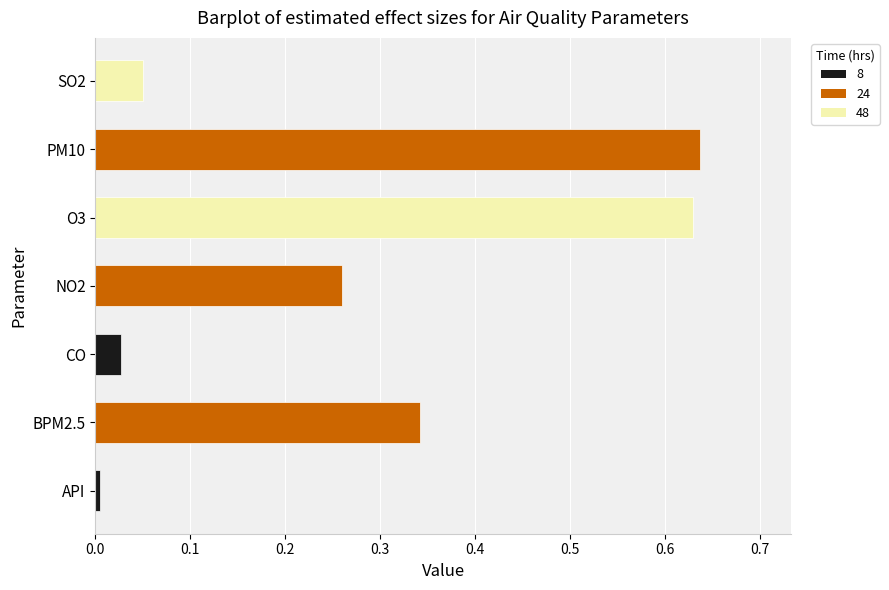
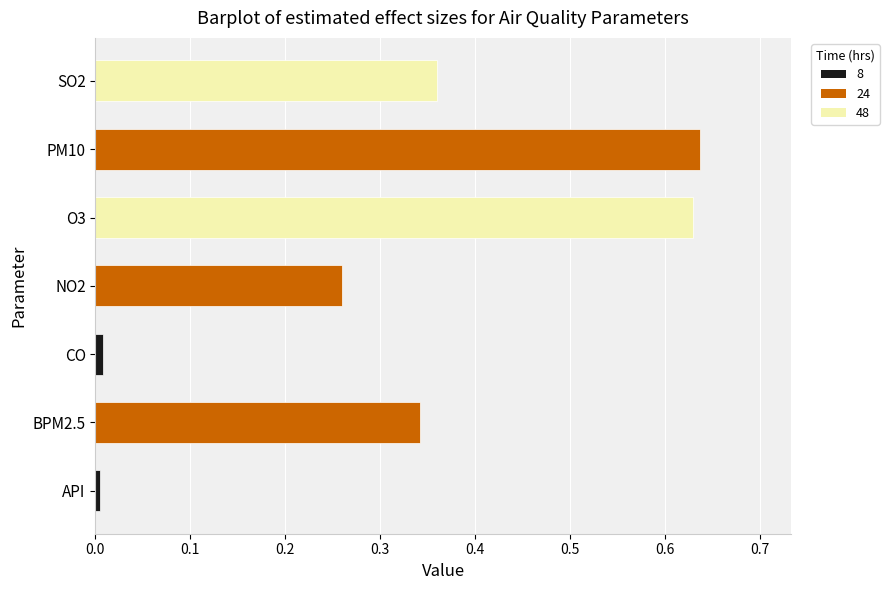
SO2: 0.05 -> 0.36
CO: 0.03 -> 0.01
